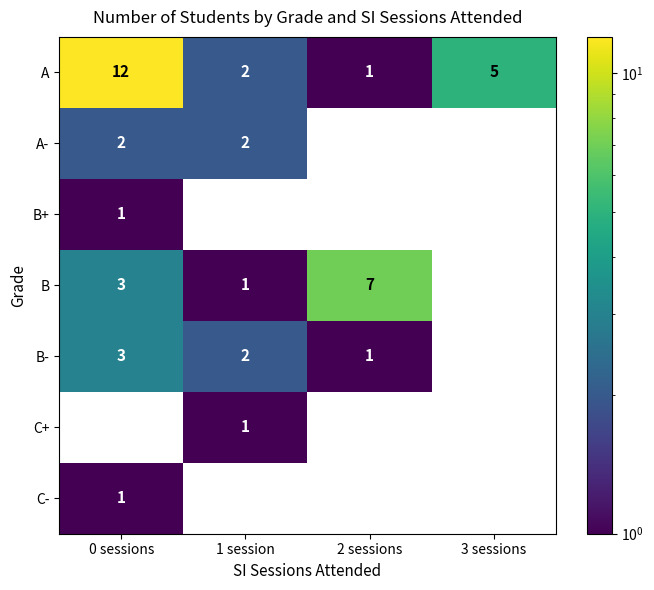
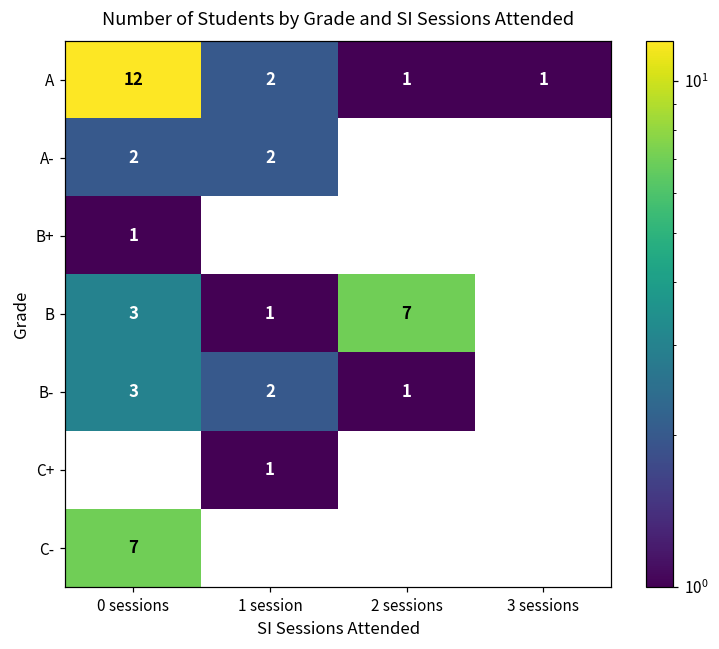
A, 3 sessions: 5 -> 1
C-, 0 sessions: 1 -> 7
